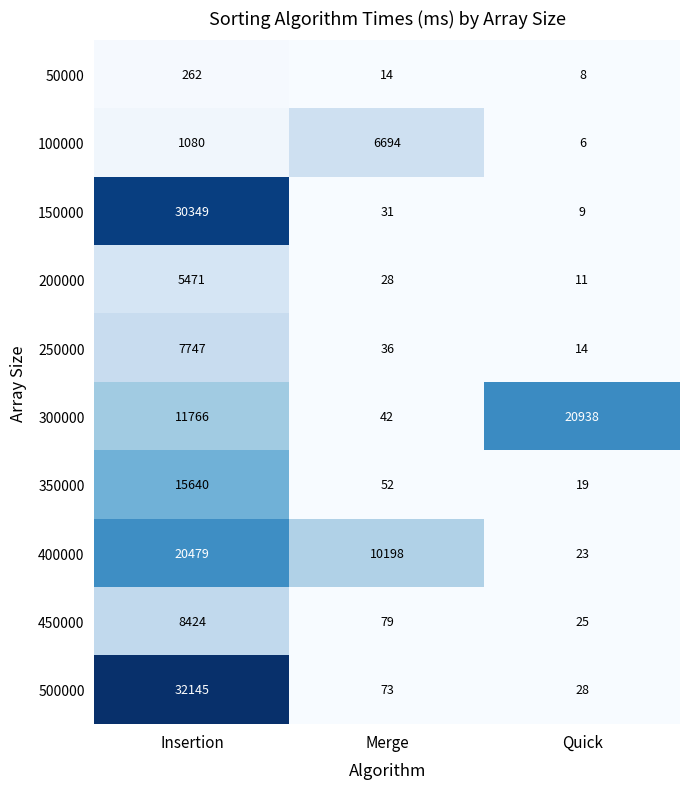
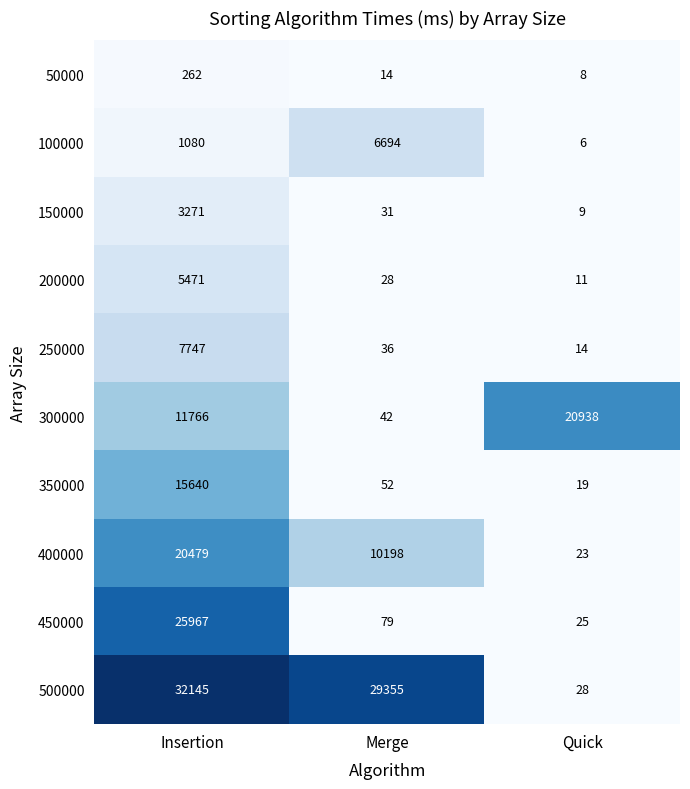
150000, Insertion: 30349 -> 3271
450000, Insertion: 8424 -> 25967
500000, Merge: 73 -> 29355
